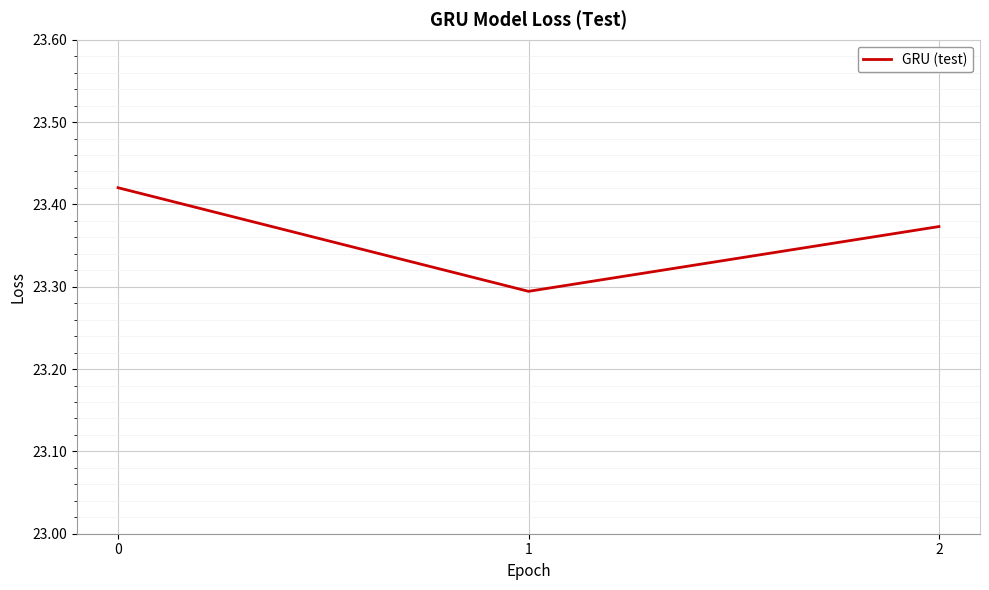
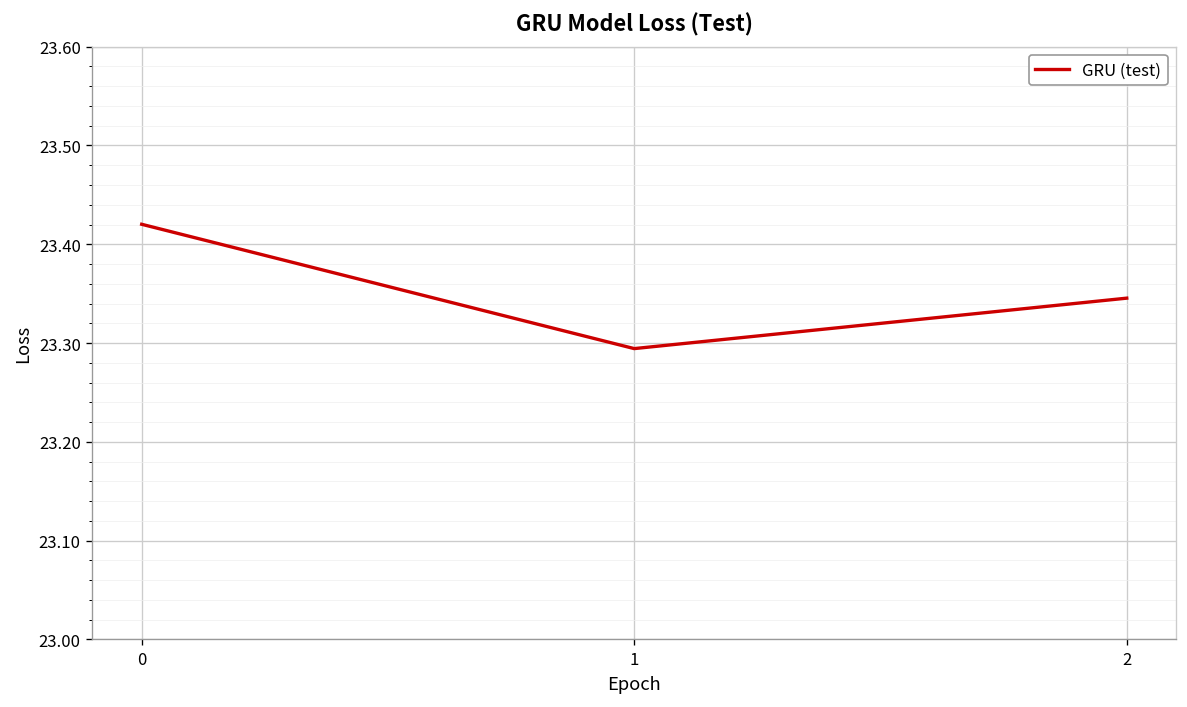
2: 23.37 -> 23.35
